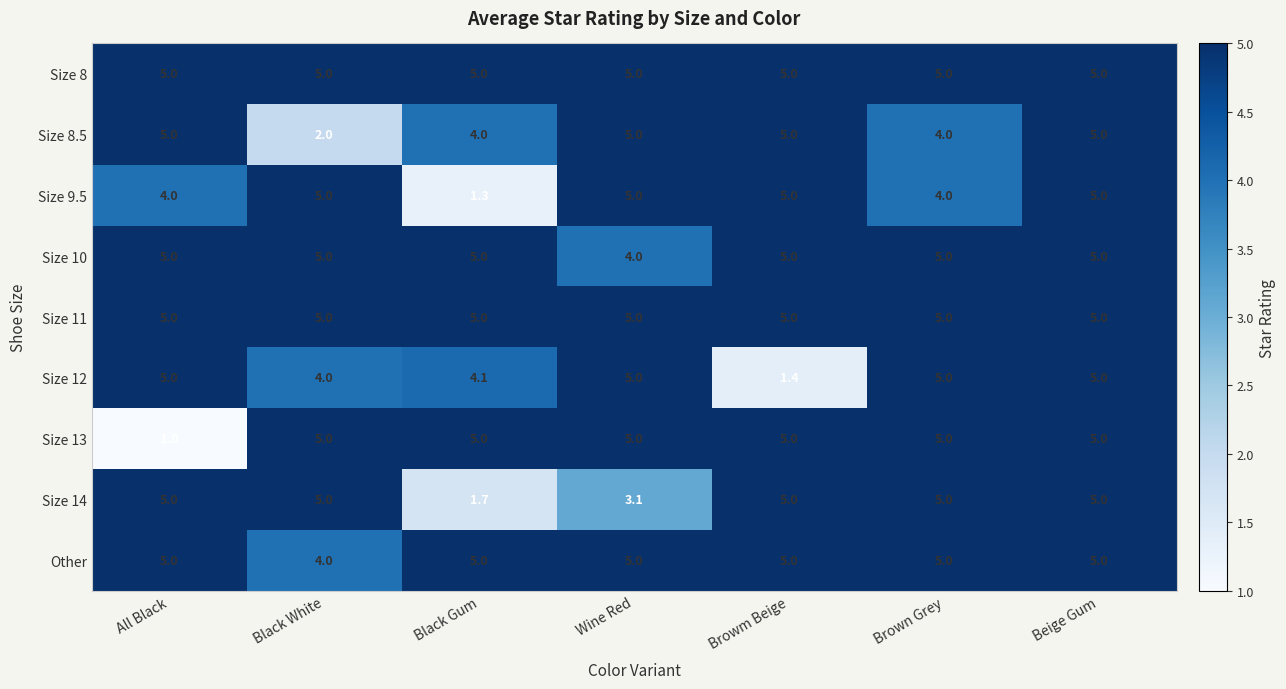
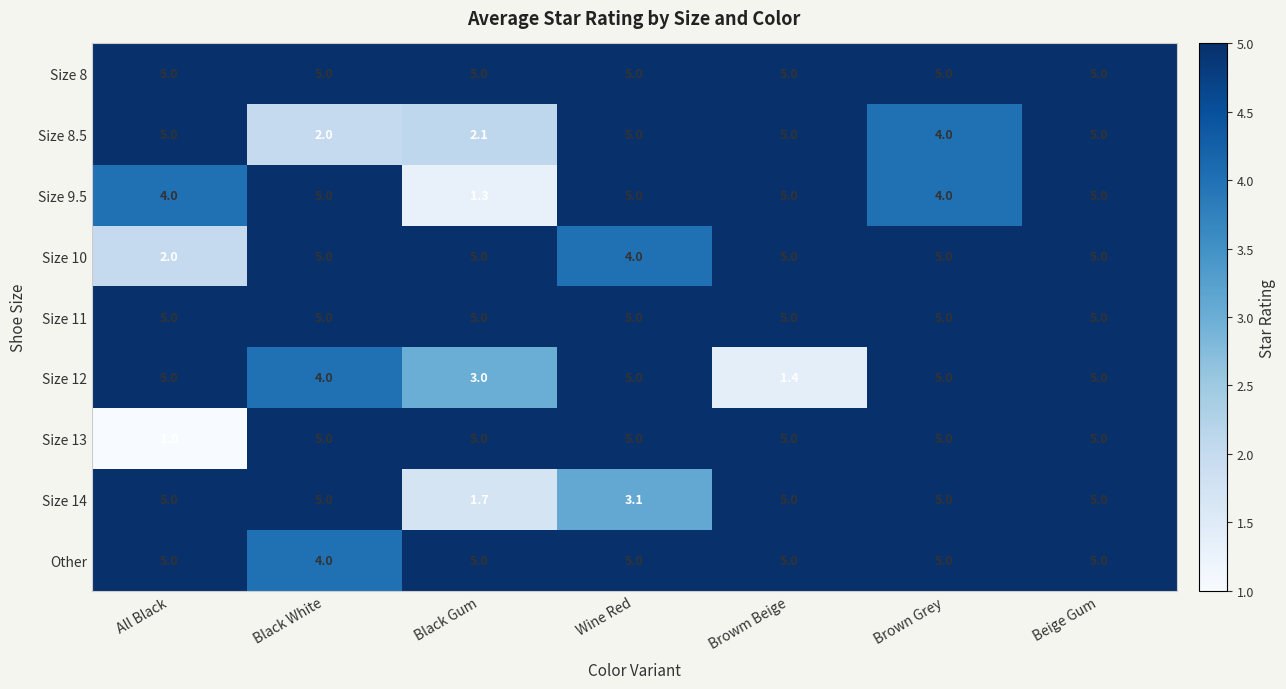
Size 8.5, Black Gum: 4.0 -> 2.1
Size 10, All Black: 5.0 -> 2.0
Size 12, Black Gum: 4.1 -> 3.0
